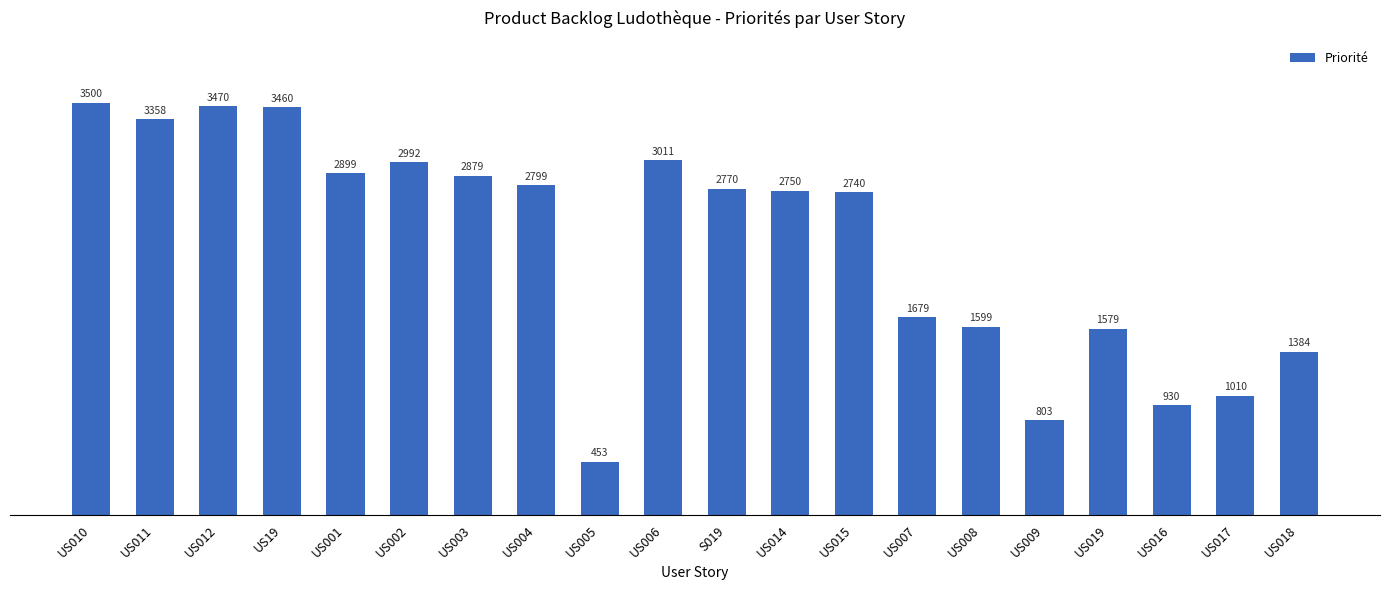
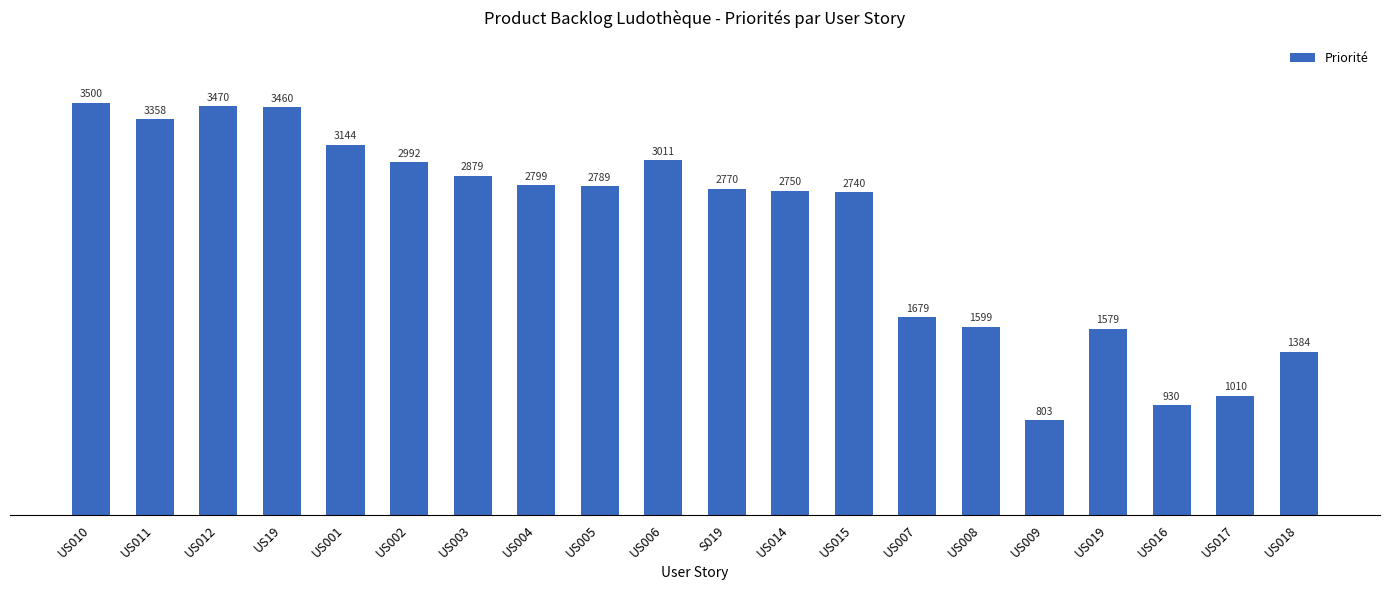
US001: 2899 -> 3144
US005: 453 -> 2789
